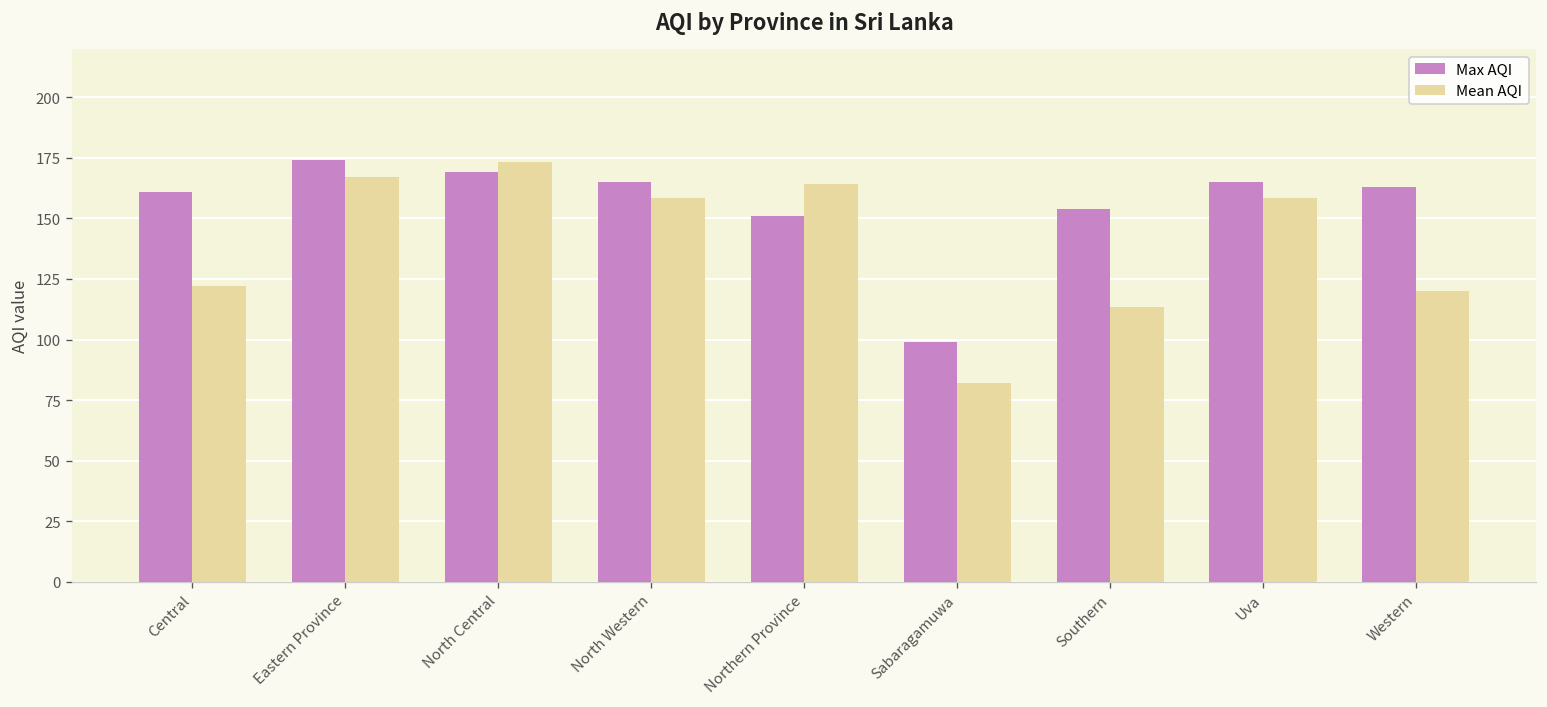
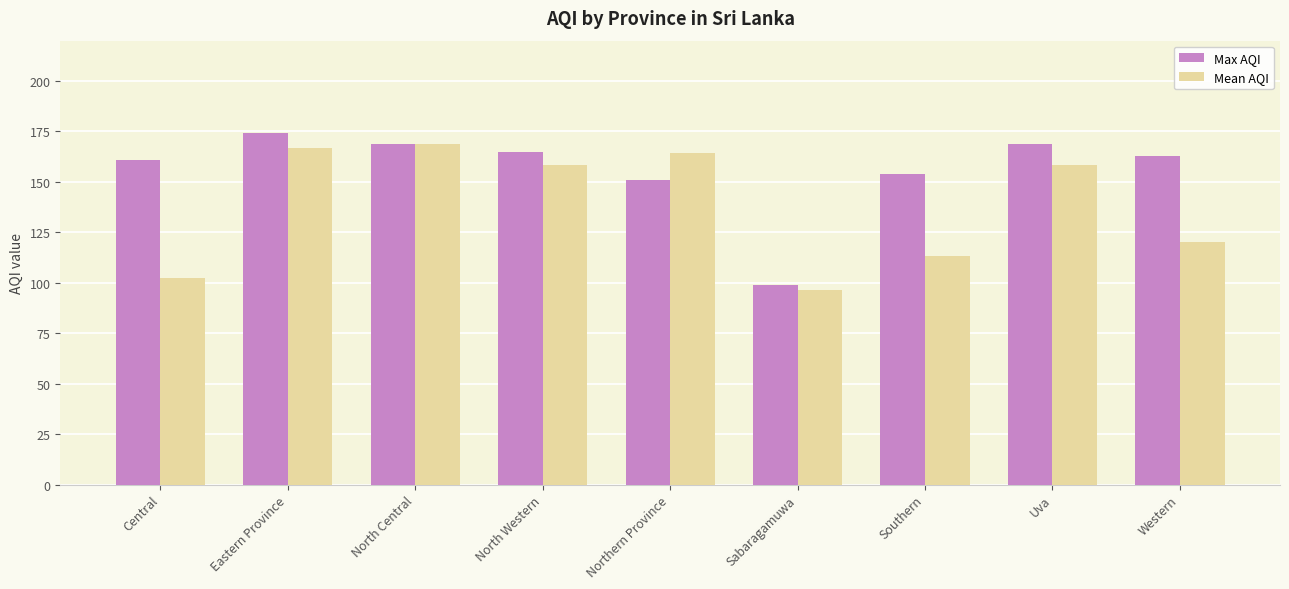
Mean AQI, Central: 122 -> 103
Mean AQI, North Central: 173 -> 169
Mean AQI, Sabaragamuwa: 82 -> 97
Max AQI, Uva: 165 -> 169
